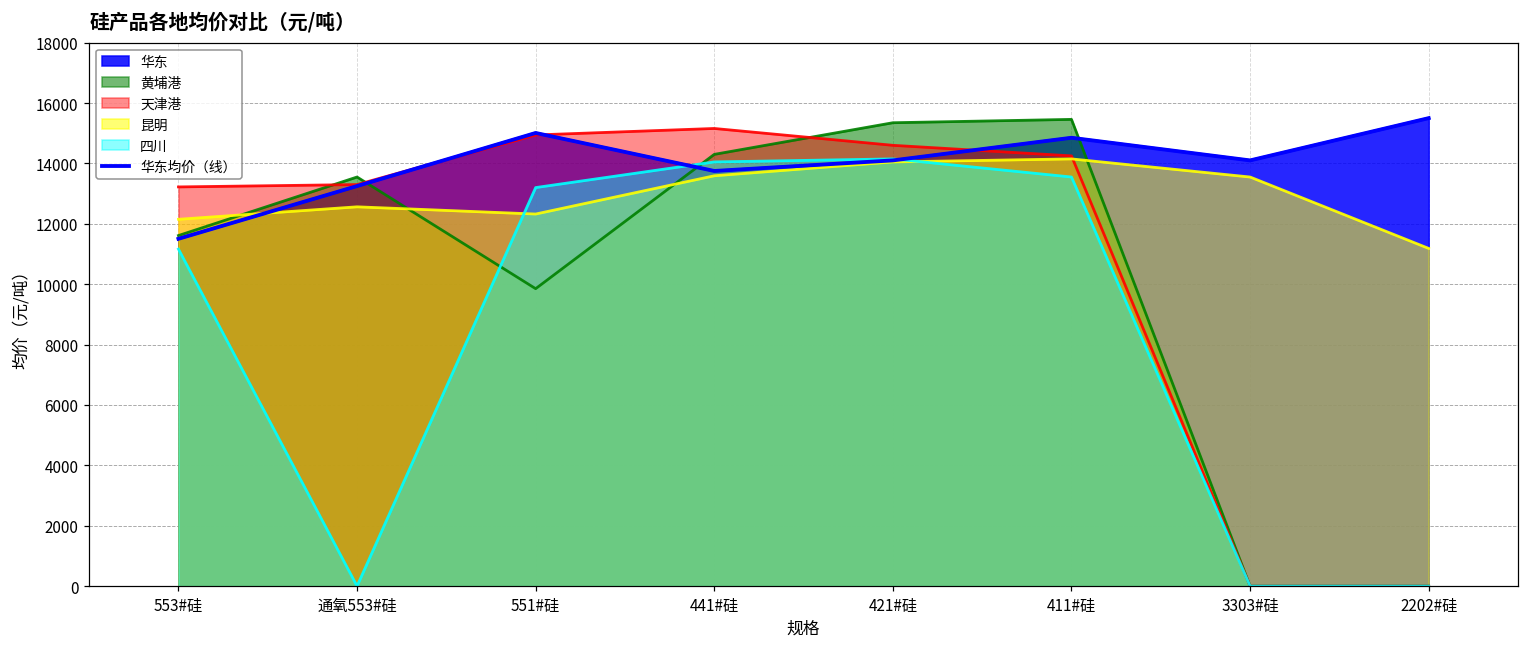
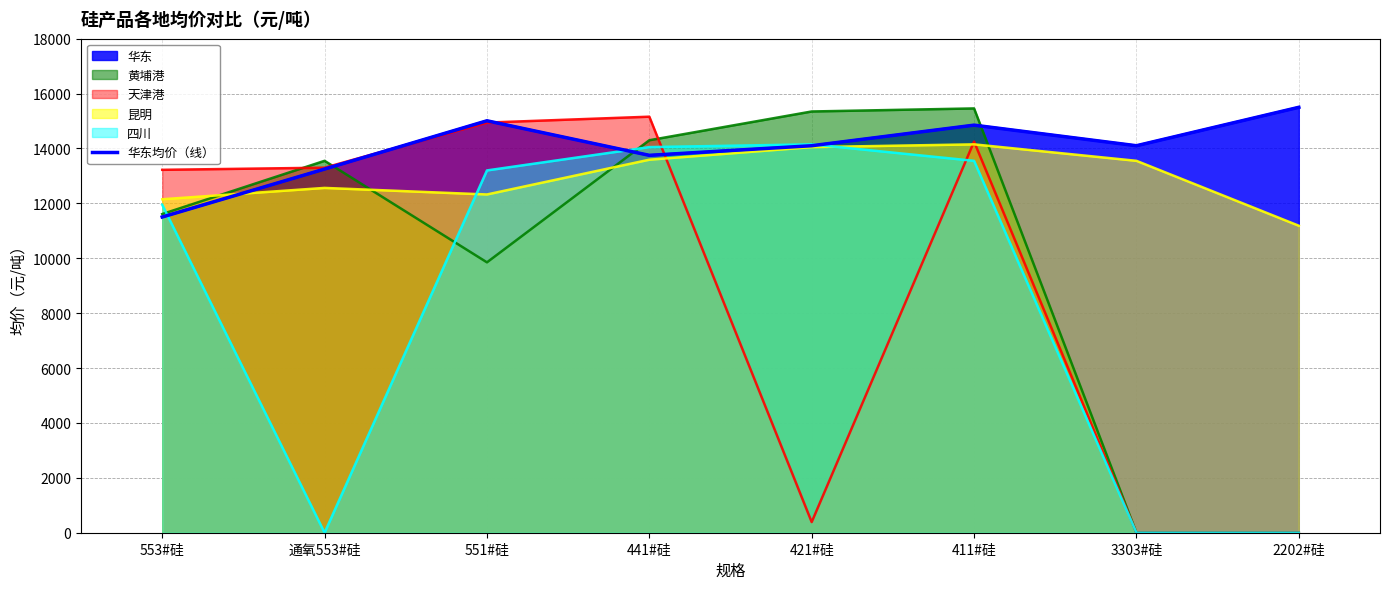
四川, 553#硅: 11200 -> 12000
天津港, 421#硅: 14600 -> 400
